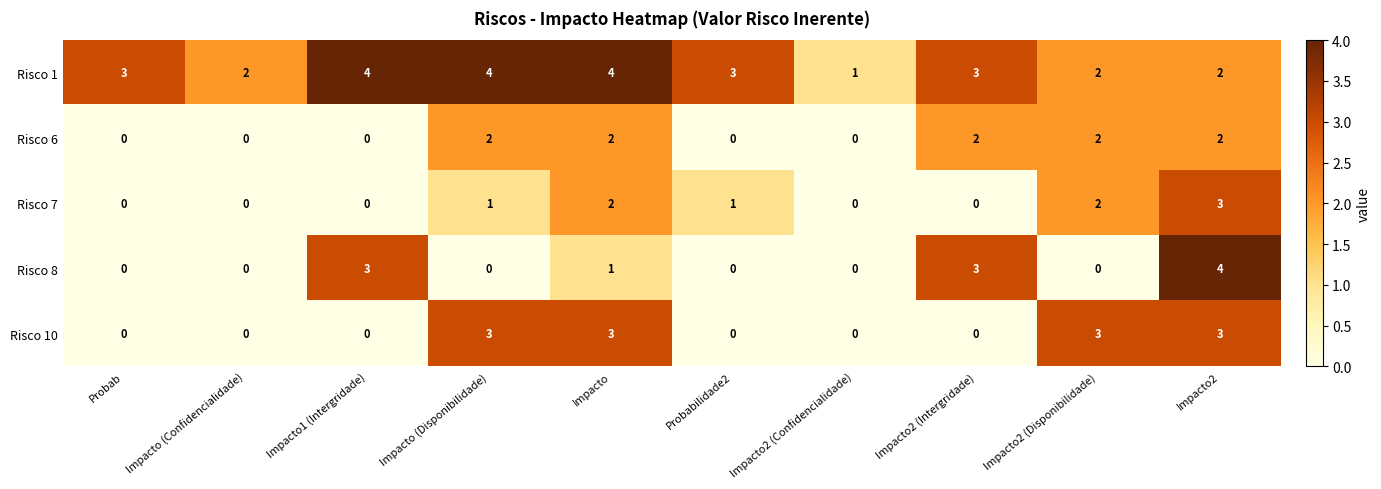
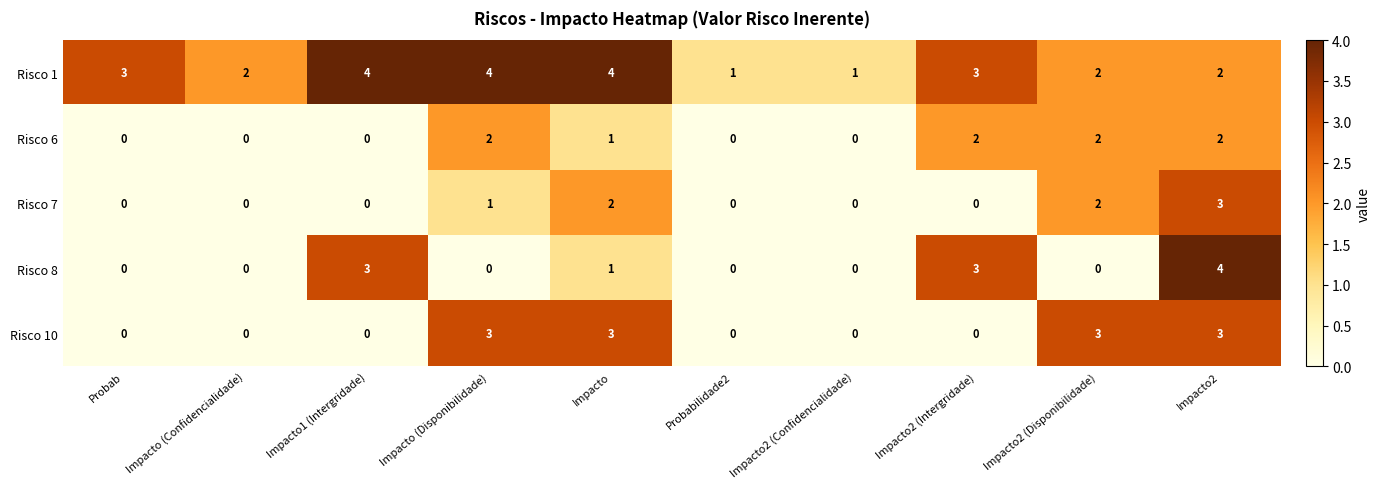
Risco 1, Probabilidade2: 3 -> 1
Risco 6, Impacto: 2 -> 1
Risco 7, Probabilidade2: 1 -> 0
